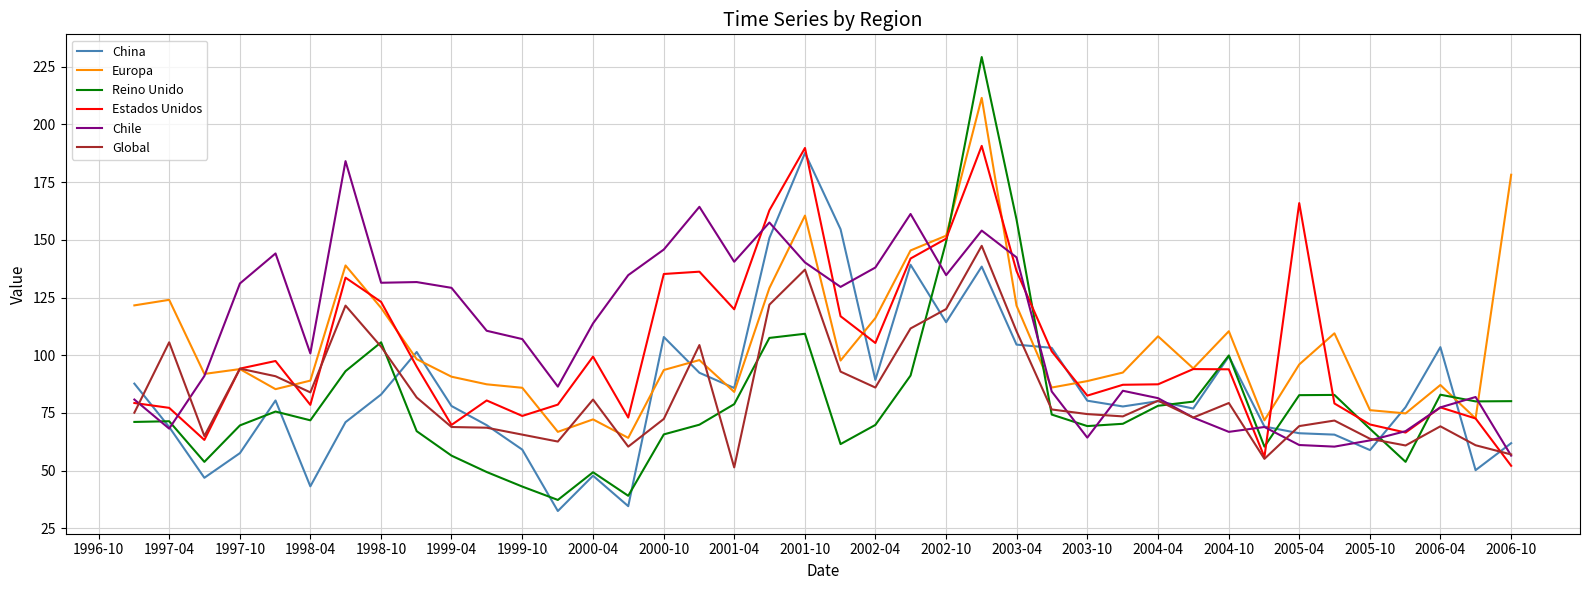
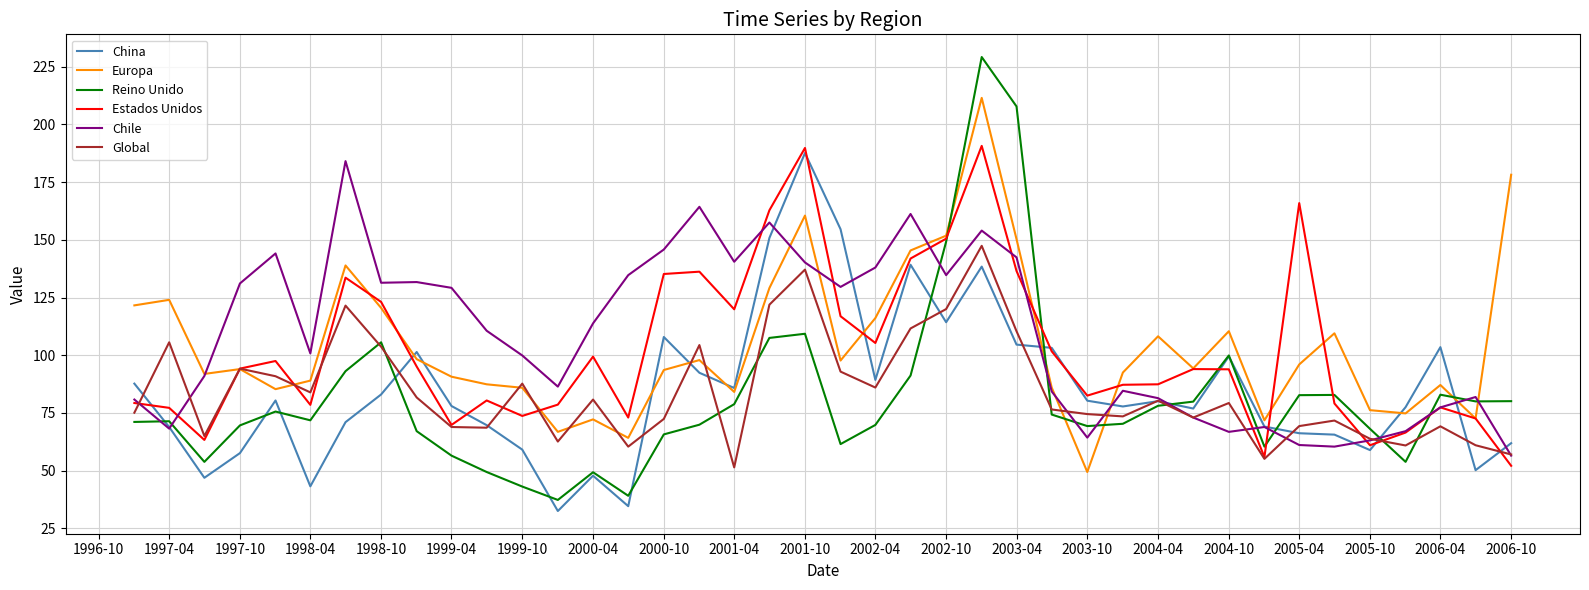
Chile, 1999-10: 107 -> 100
Global, 1999-10: 66 -> 88
Europa, 2003-04: 122 -> 150
Reino Unido, 2003-04: 159 -> 208
Europa, 2003-10: 89 -> 49
Estados Unidos, 2005-10: 70 -> 61
